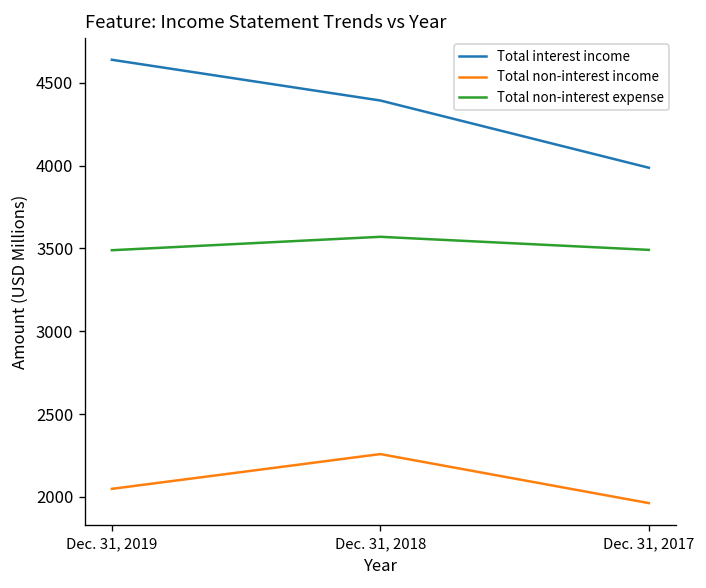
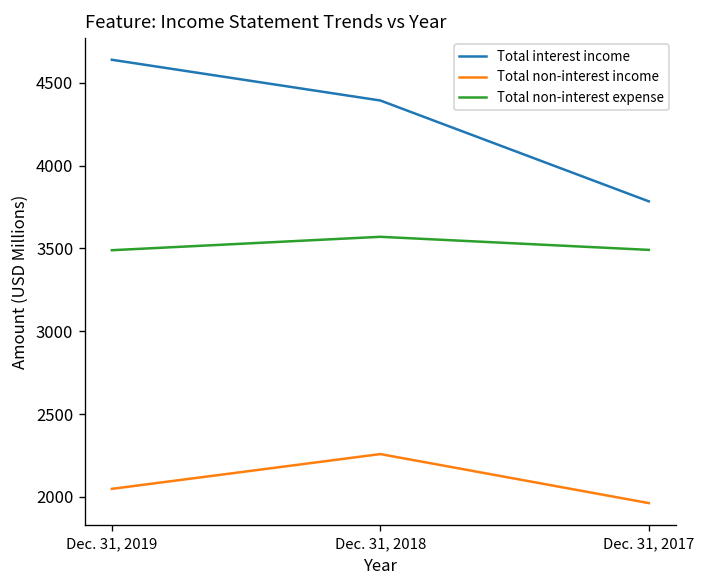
Total interest income, Dec. 31, 2017: 3990 -> 3780
